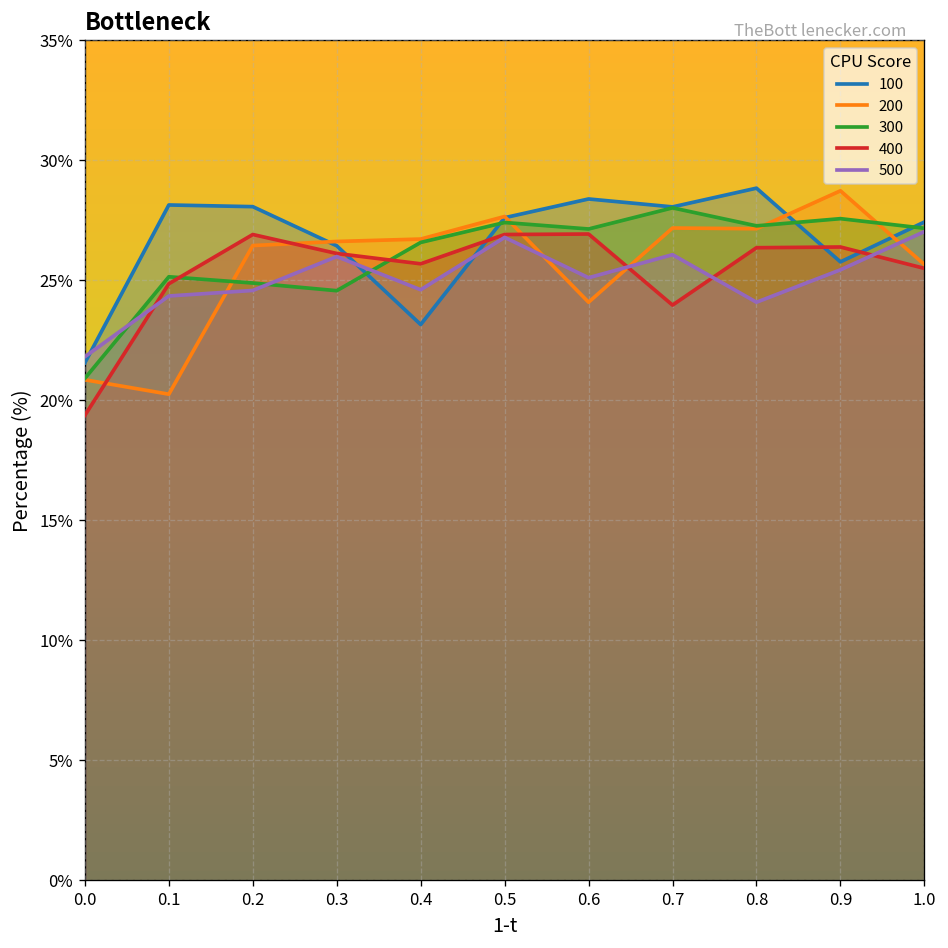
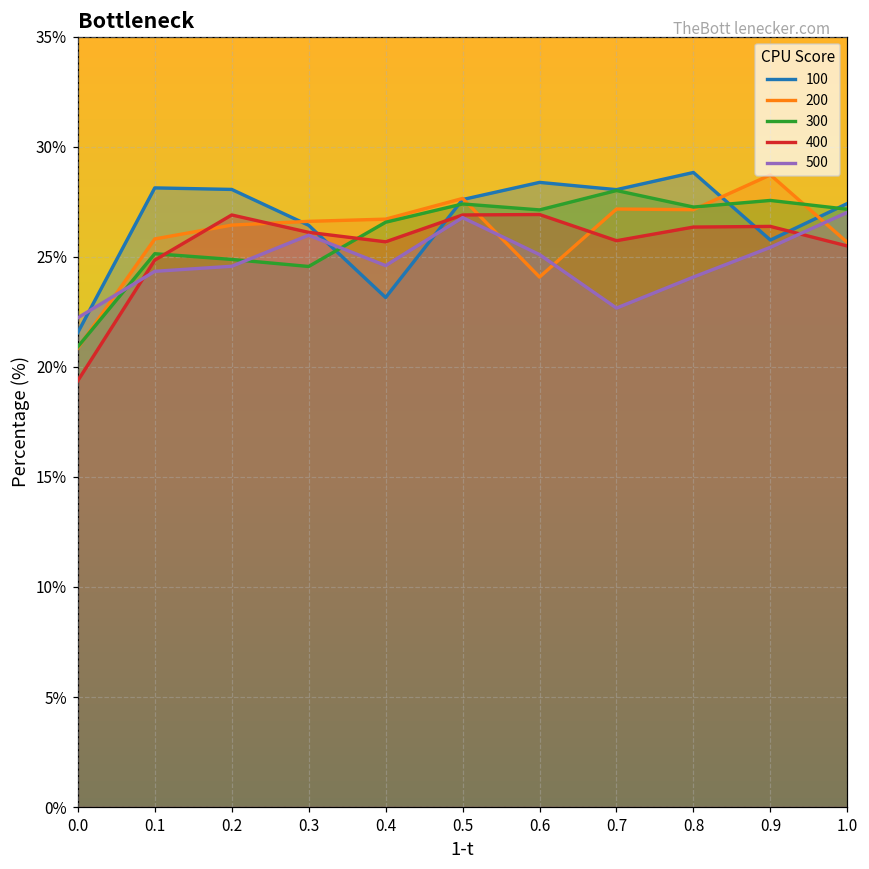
500, 0.0: 21.8% -> 22.2%
200, 0.1: 20.3% -> 25.8%
400, 0.7: 24.0% -> 25.7%
500, 0.7: 26.1% -> 22.7%
